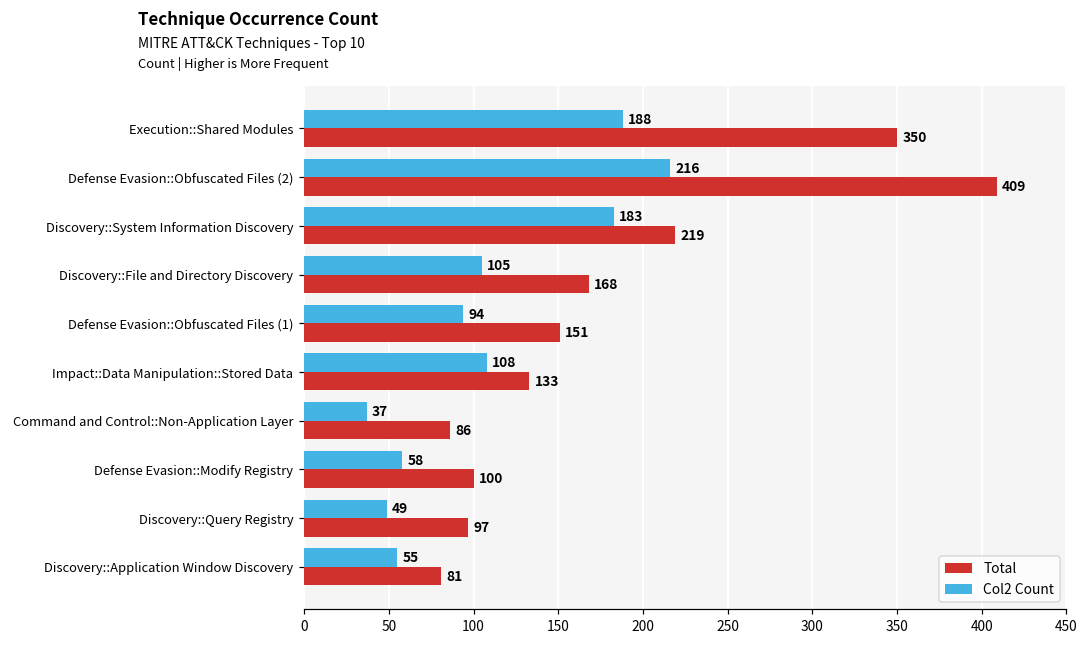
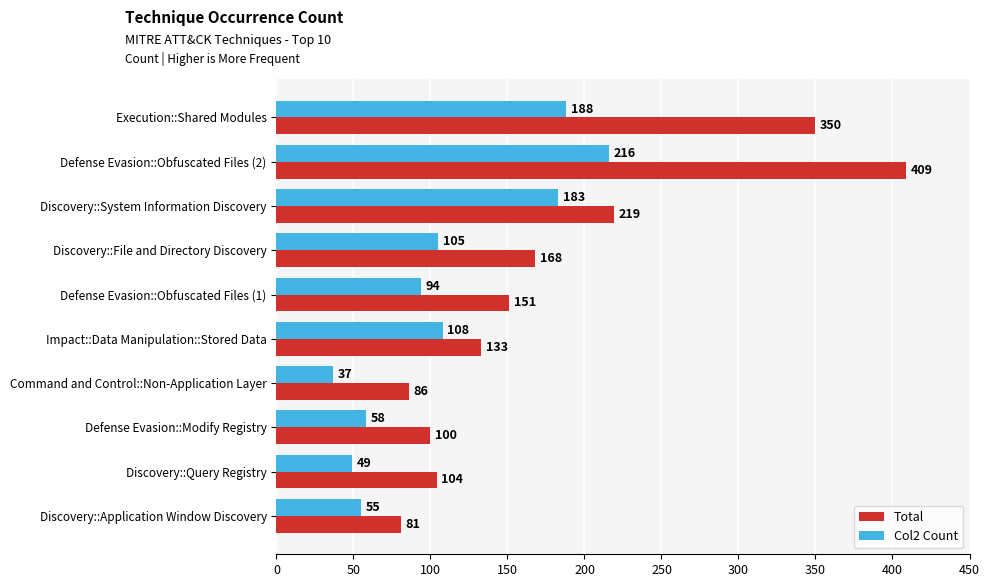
Total, Discovery::Query Registry: 97 -> 104
